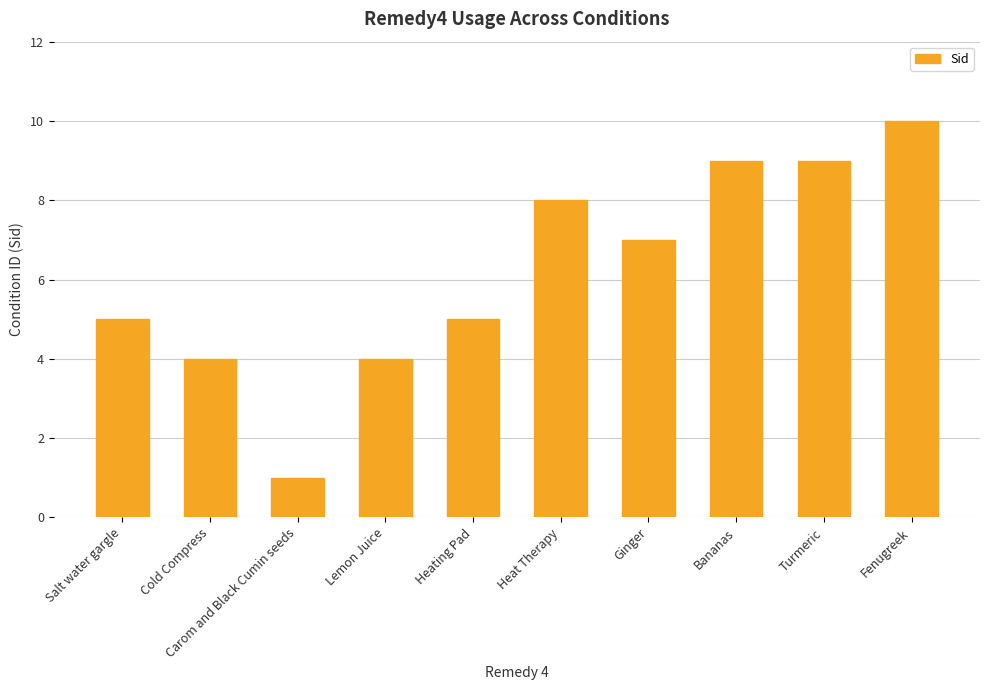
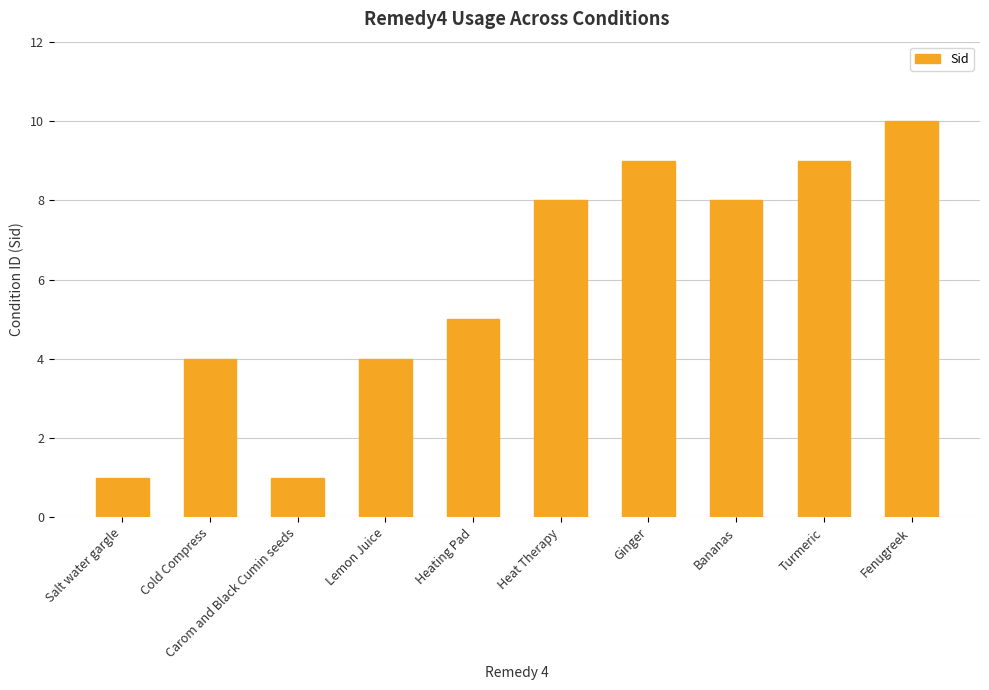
Salt water gargle: 5 -> 1
Ginger: 7 -> 9
Bananas: 9 -> 8
